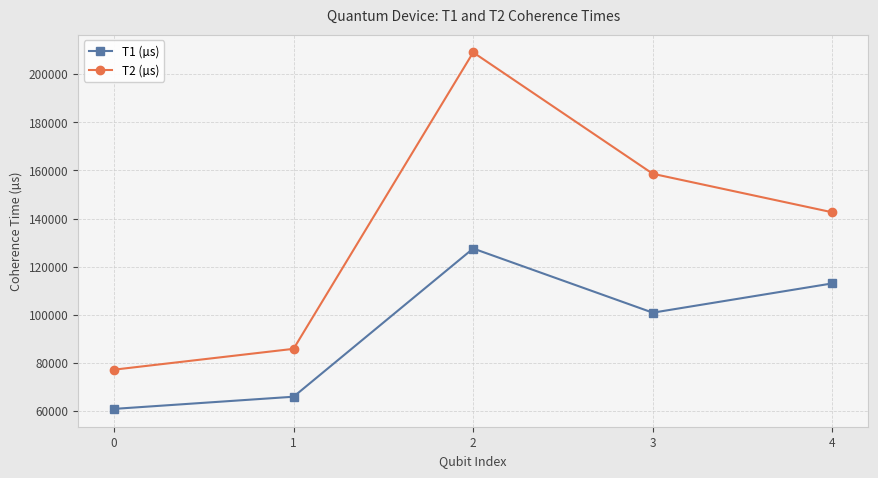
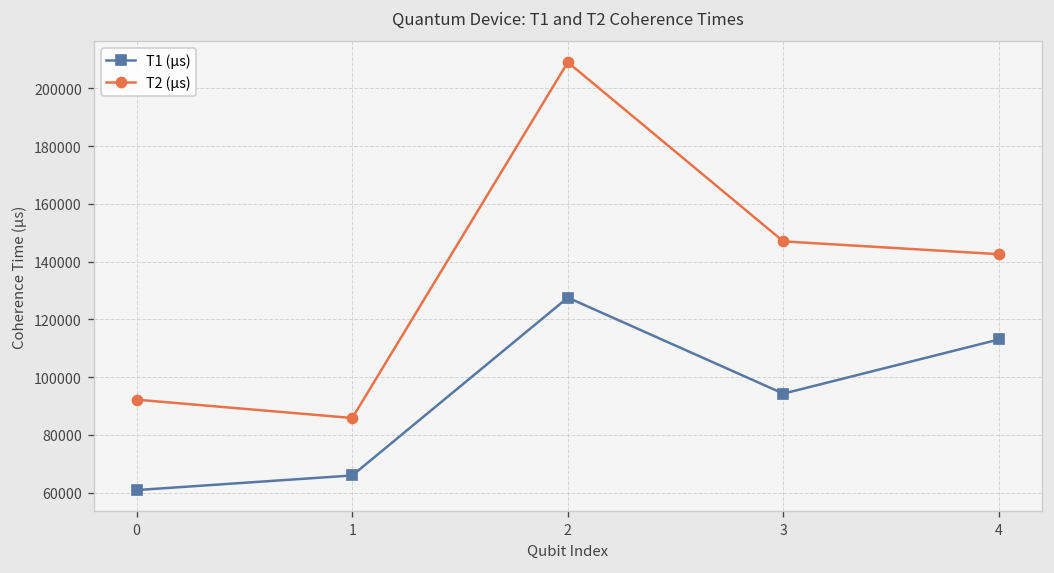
T2 (µs), 0: 77000 -> 92000
T1 (µs), 3: 101000 -> 94000
T2 (µs), 3: 159000 -> 147000
